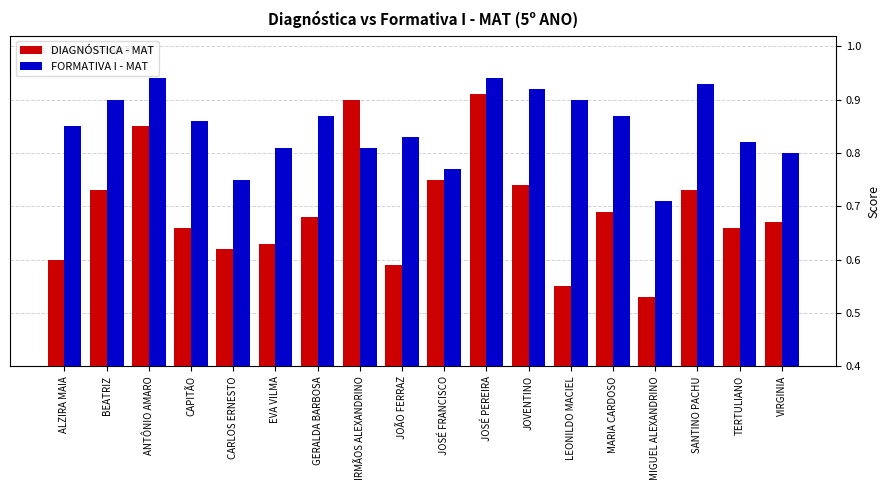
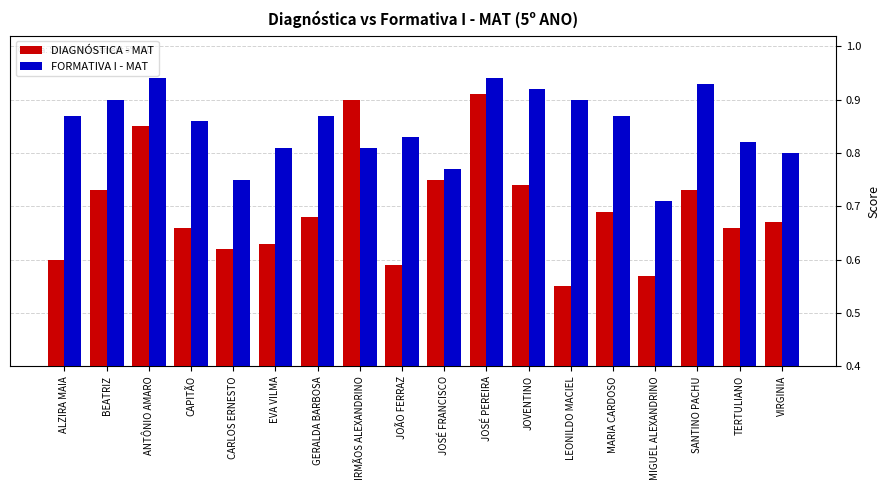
FORMATIVA I - MAT, ALZIRA MAIA: 0.85 -> 0.87
DIAGNÓSTICA - MAT, MIGUEL ALEXANDRINO: 0.53 -> 0.57
